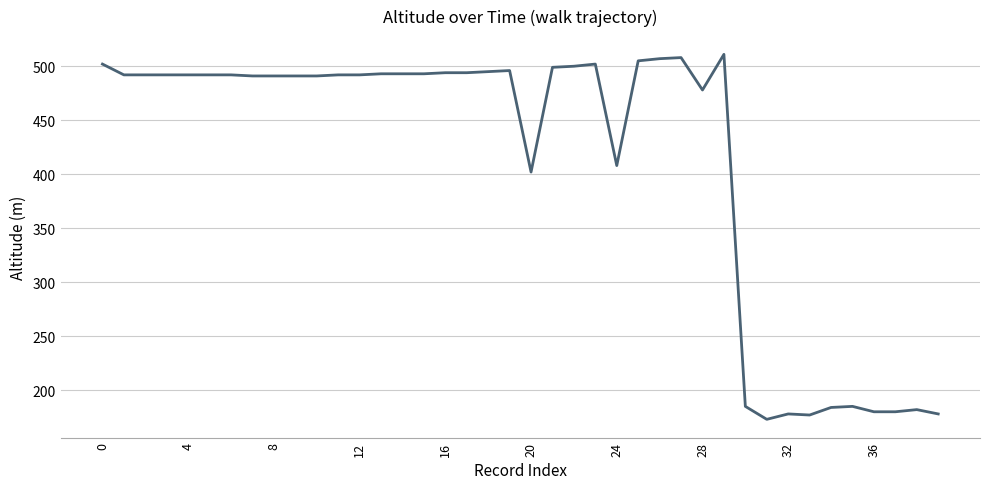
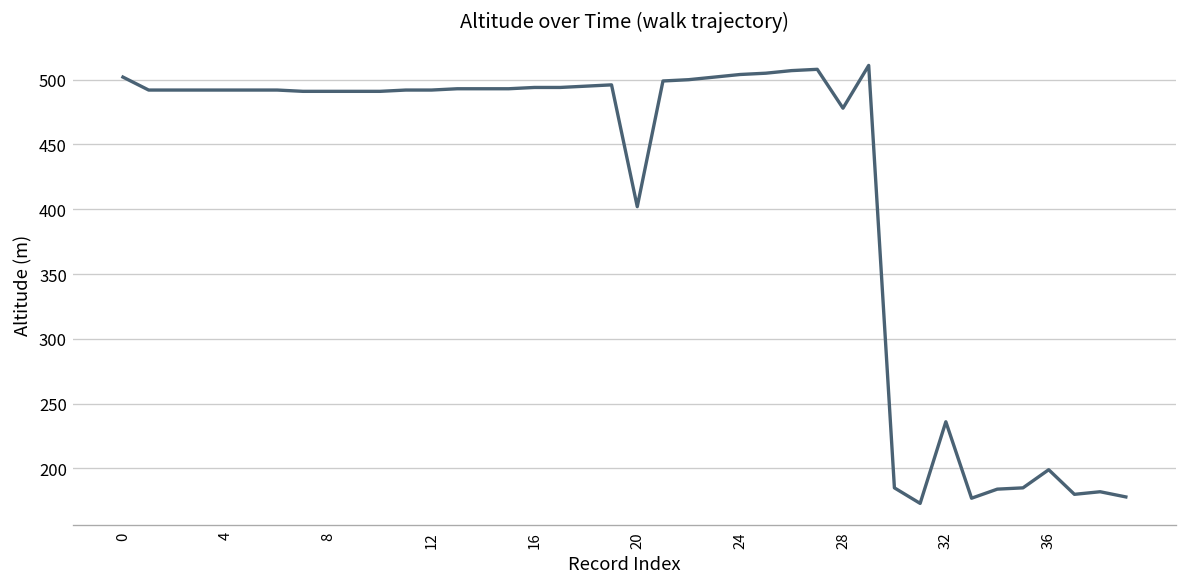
24: 408 -> 504
32: 178 -> 236
36: 180 -> 199
